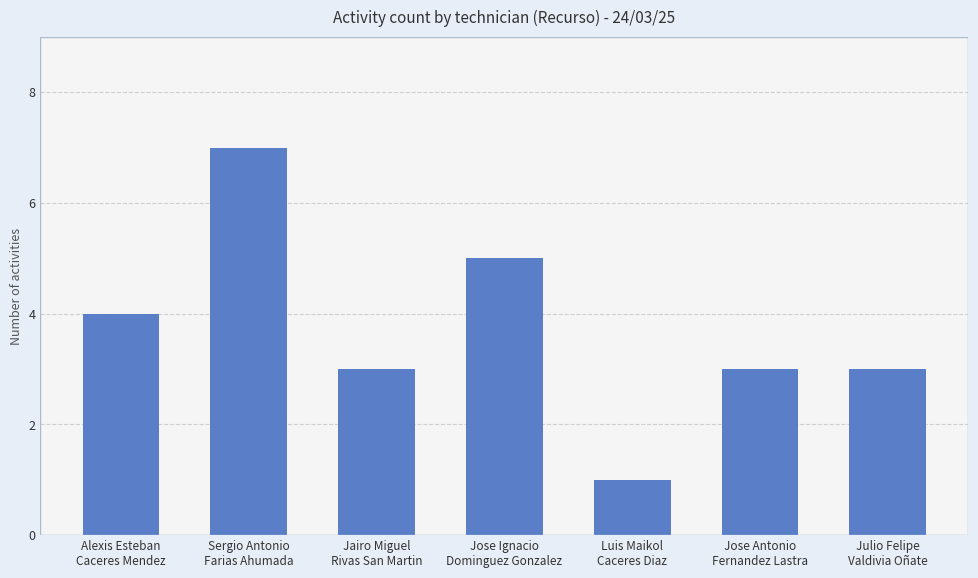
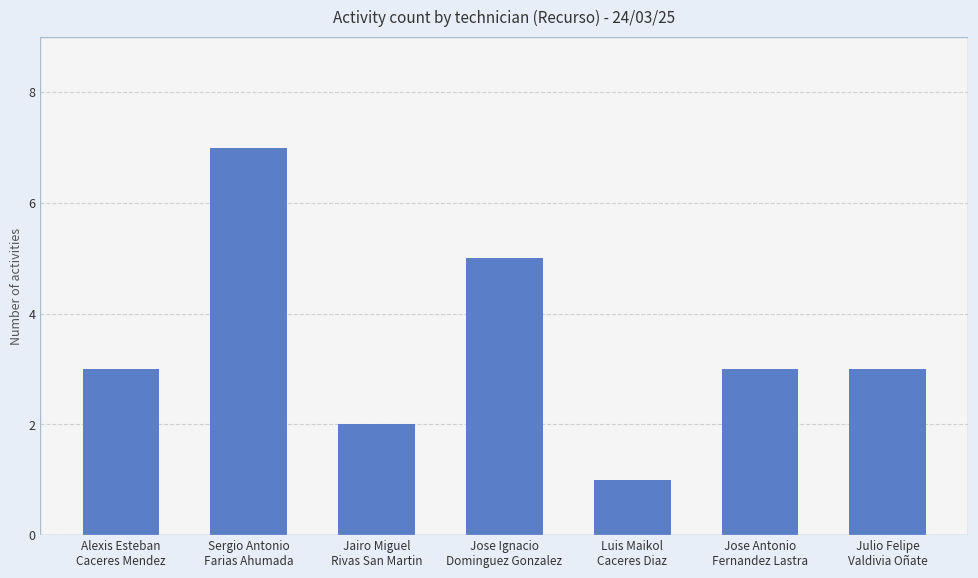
Alexis Esteban Caceres Mendez: 4 -> 3
Jairo Miguel Rivas San Martin: 3 -> 2
